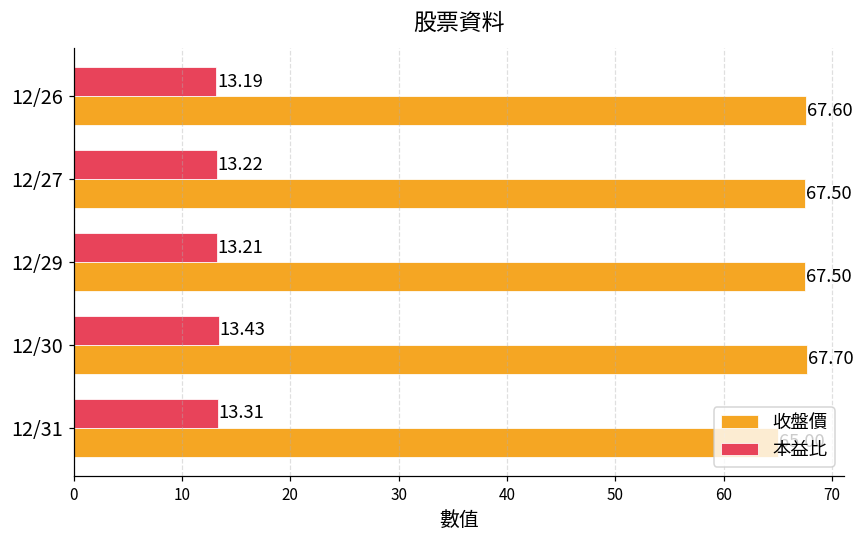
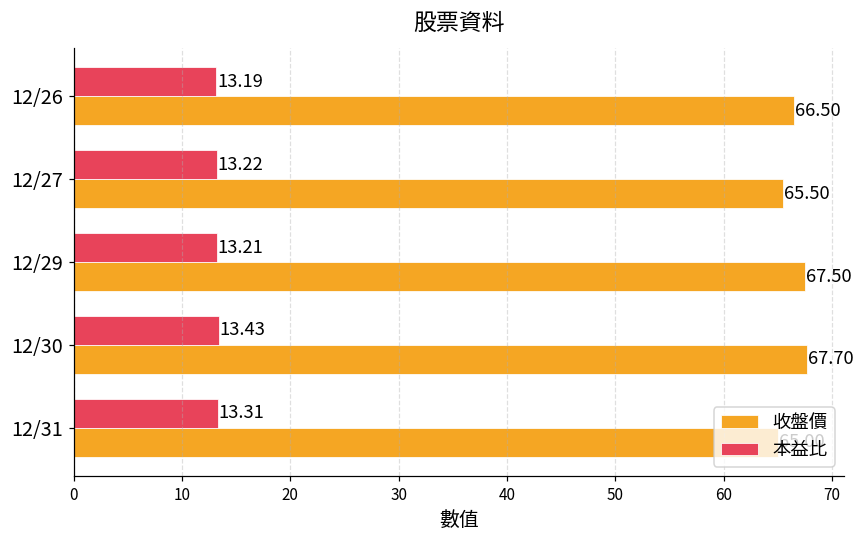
收盤價, 12/26: 67.60 -> 66.50
收盤價, 12/27: 67.50 -> 65.50
